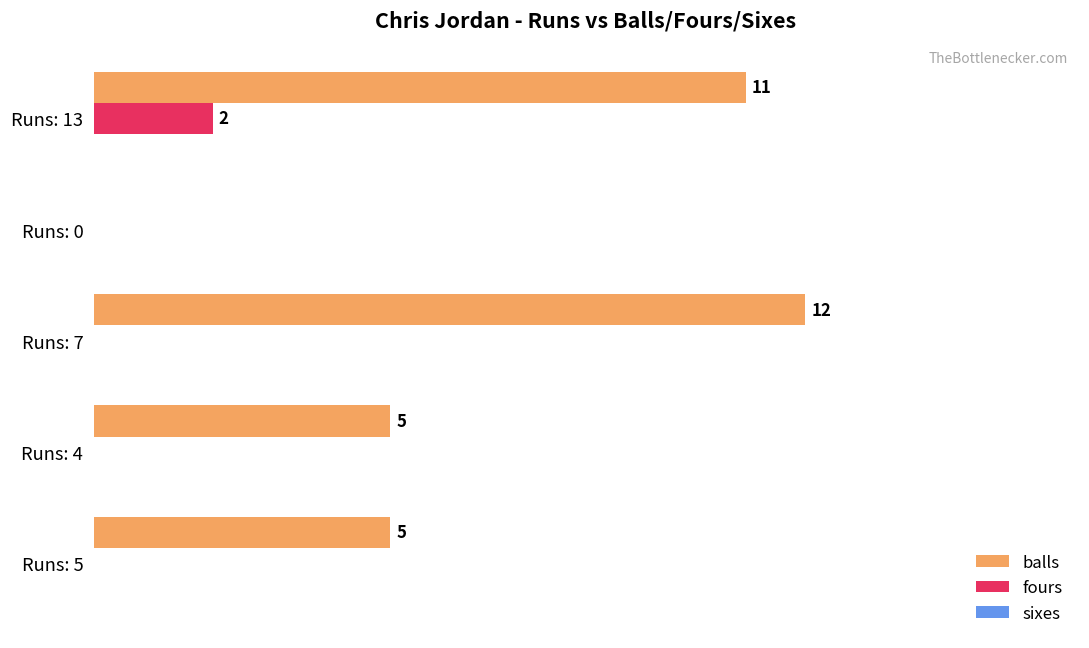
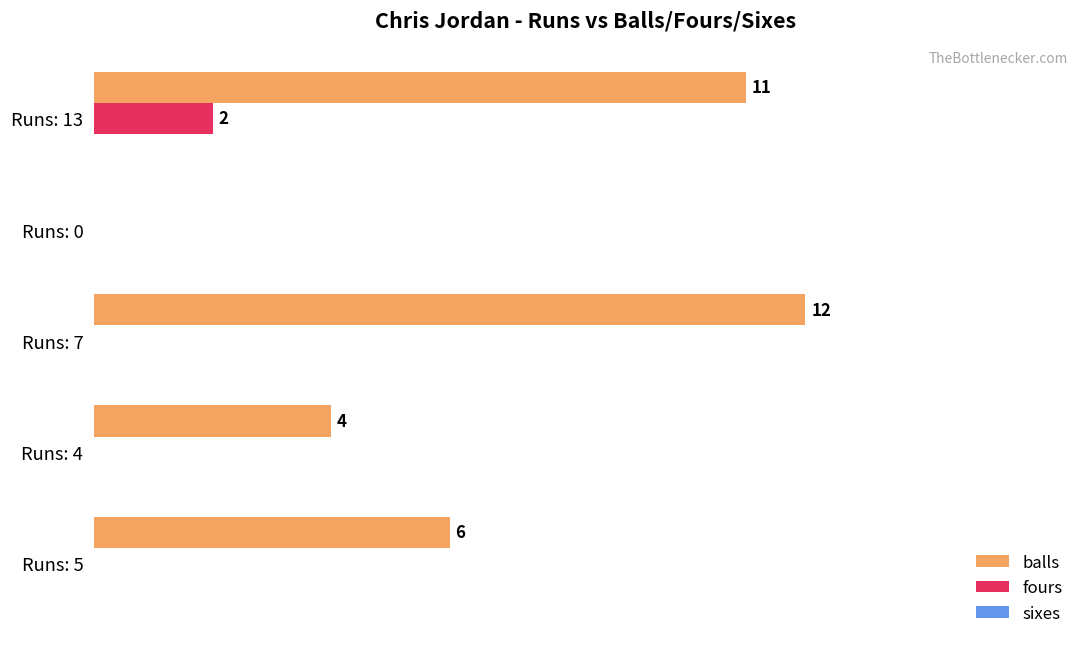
balls, Runs: 4: 5 -> 4
balls, Runs: 5: 5 -> 6
